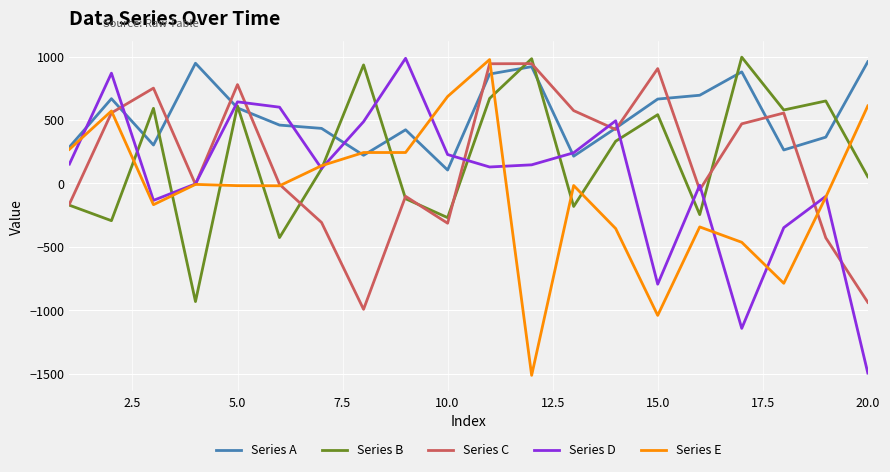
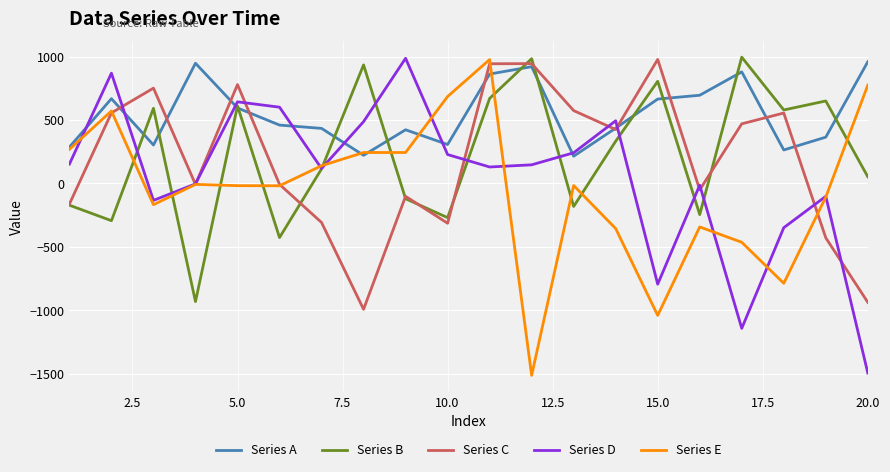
Series A, 10.0: 110 -> 310
Series B, 15.0: 540 -> 810
Series C, 15.0: 910 -> 980
Series E, 20.0: 610 -> 780
